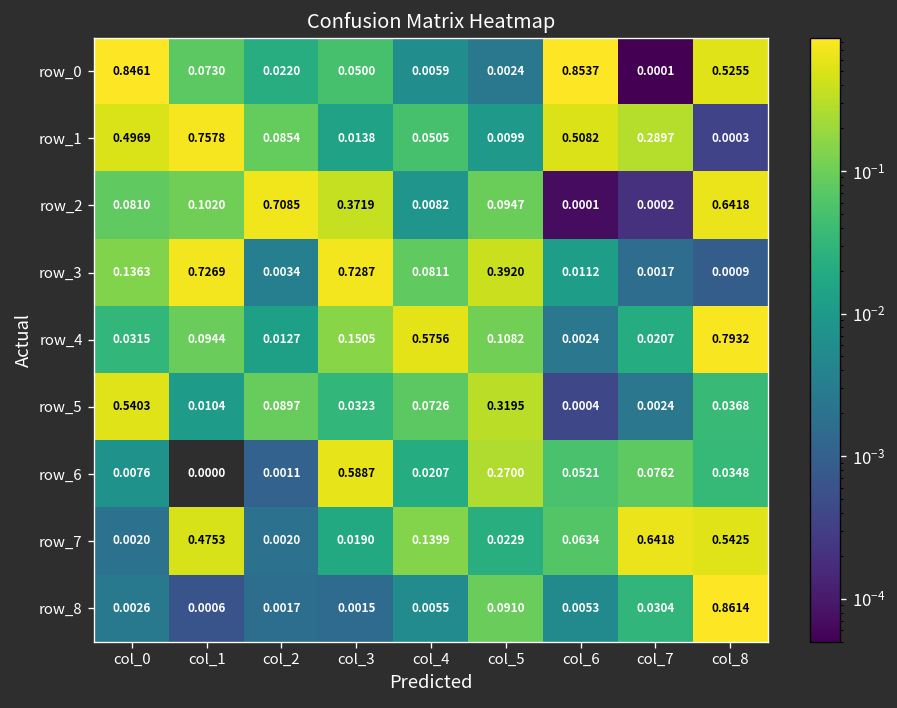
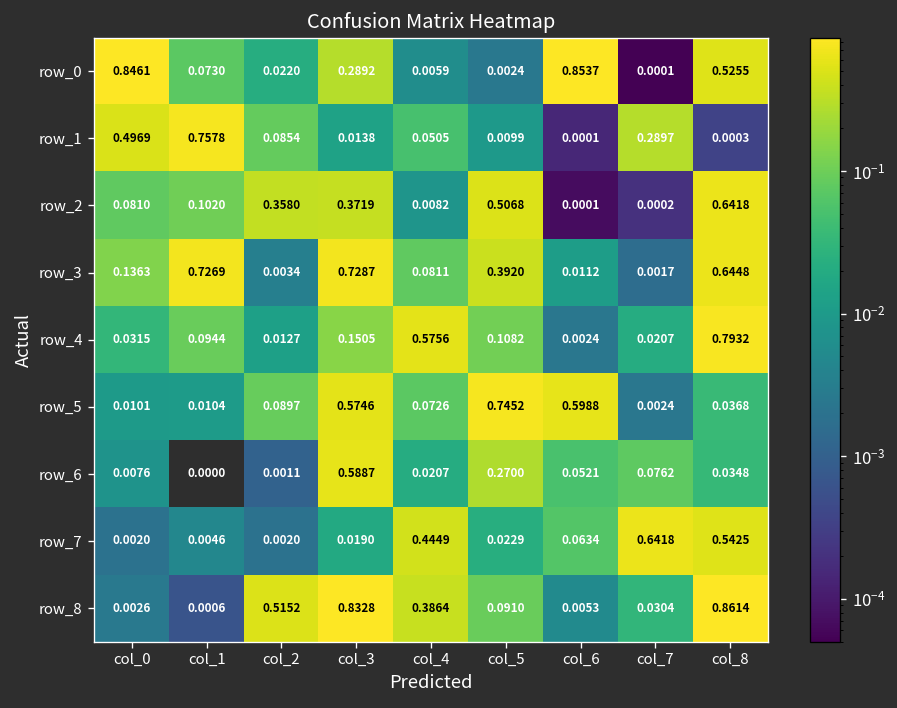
row_0, col_3: 0.0500 -> 0.2892
row_1, col_6: 0.5082 -> 0.0001
row_2, col_2: 0.7085 -> 0.3580
row_2, col_5: 0.0947 -> 0.5068
row_3, col_8: 0.0009 -> 0.6448
row_5, col_0: 0.5403 -> 0.0101
row_5, col_3: 0.0323 -> 0.5746
row_5, col_5: 0.3195 -> 0.7452
row_5, col_6: 0.0004 -> 0.5988
row_7, col_1: 0.4753 -> 0.0046
row_7, col_4: 0.1399 -> 0.4449
row_8, col_2: 0.0017 -> 0.5152
row_8, col_3: 0.0015 -> 0.8328
row_8, col_4: 0.0055 -> 0.3864
